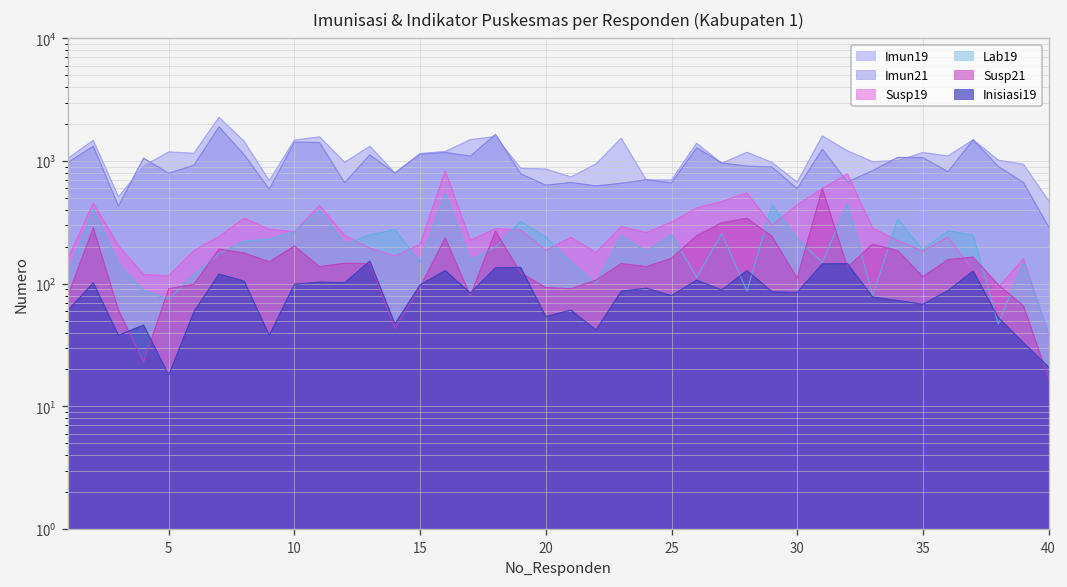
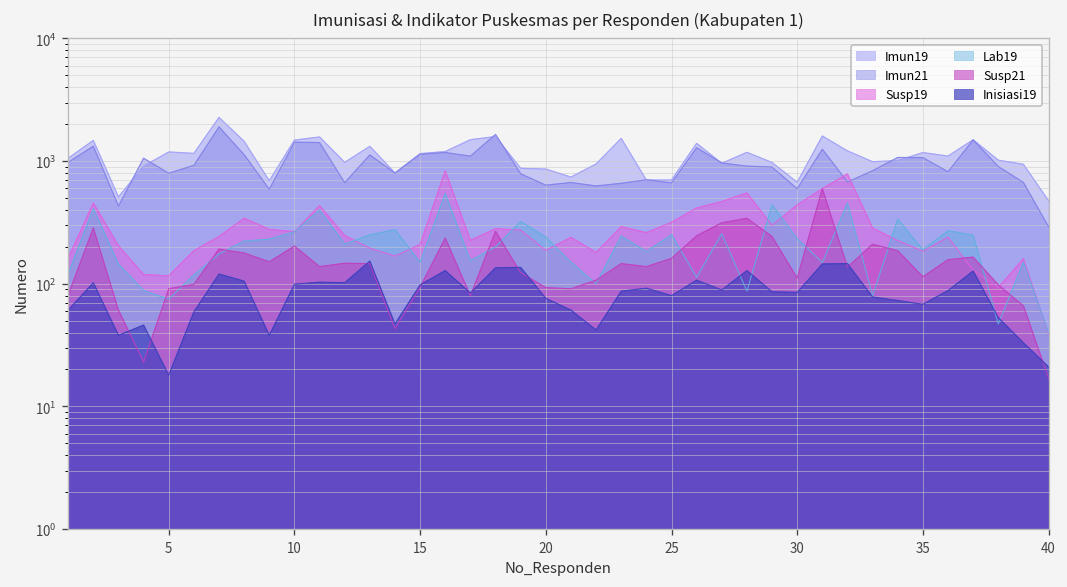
Inisiasi19, 20: 50 -> 80
